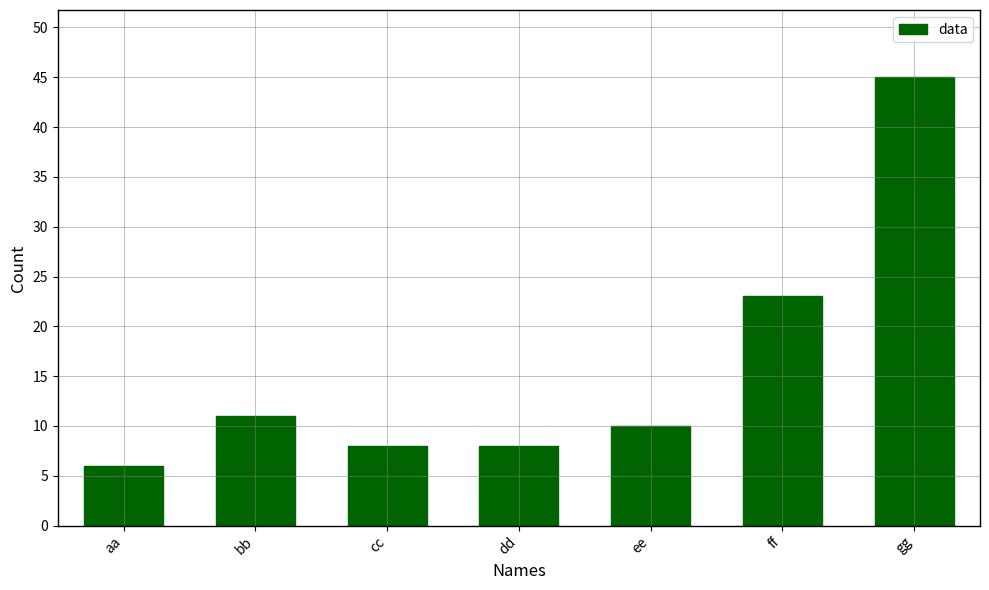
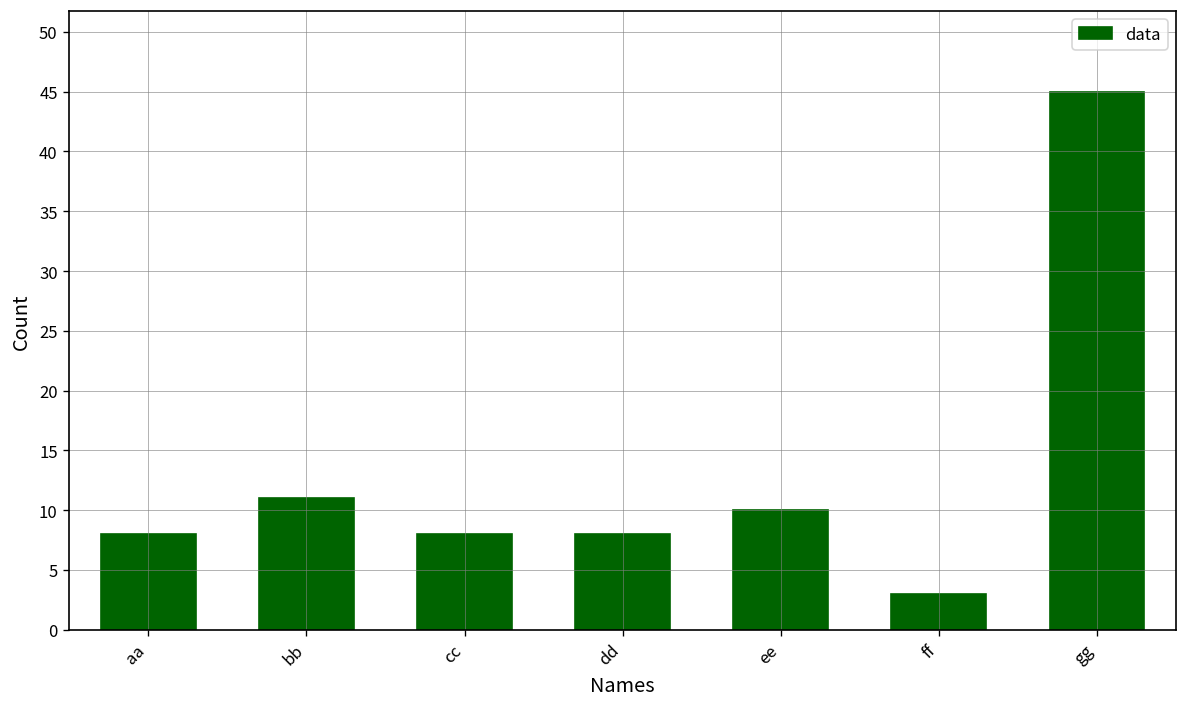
aa: 6 -> 8
ff: 23 -> 3
